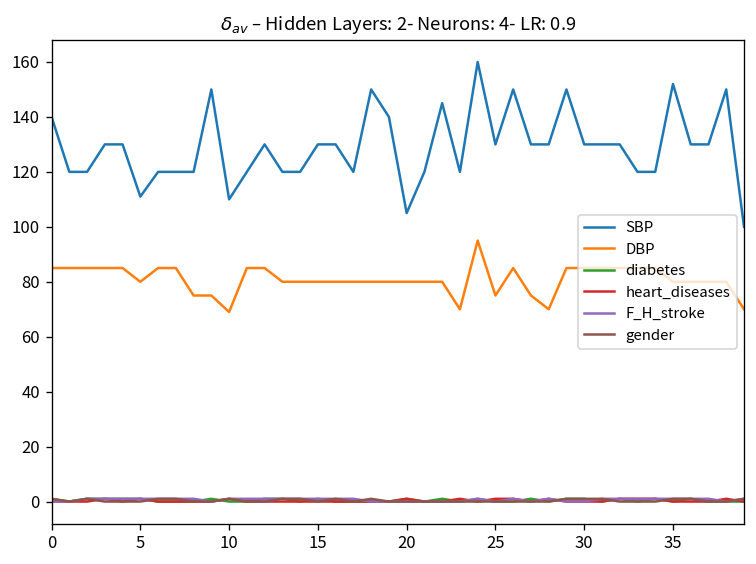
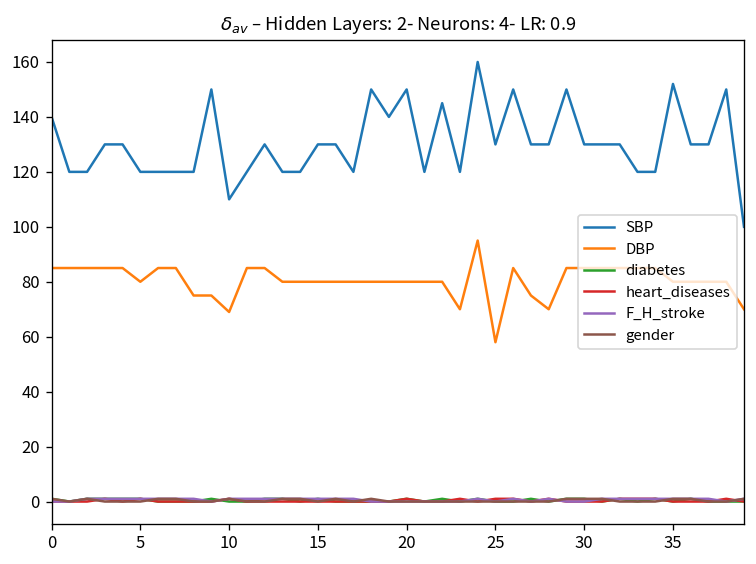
SBP, 5: 111 -> 120
SBP, 20: 105 -> 150
DBP, 25: 75 -> 58
